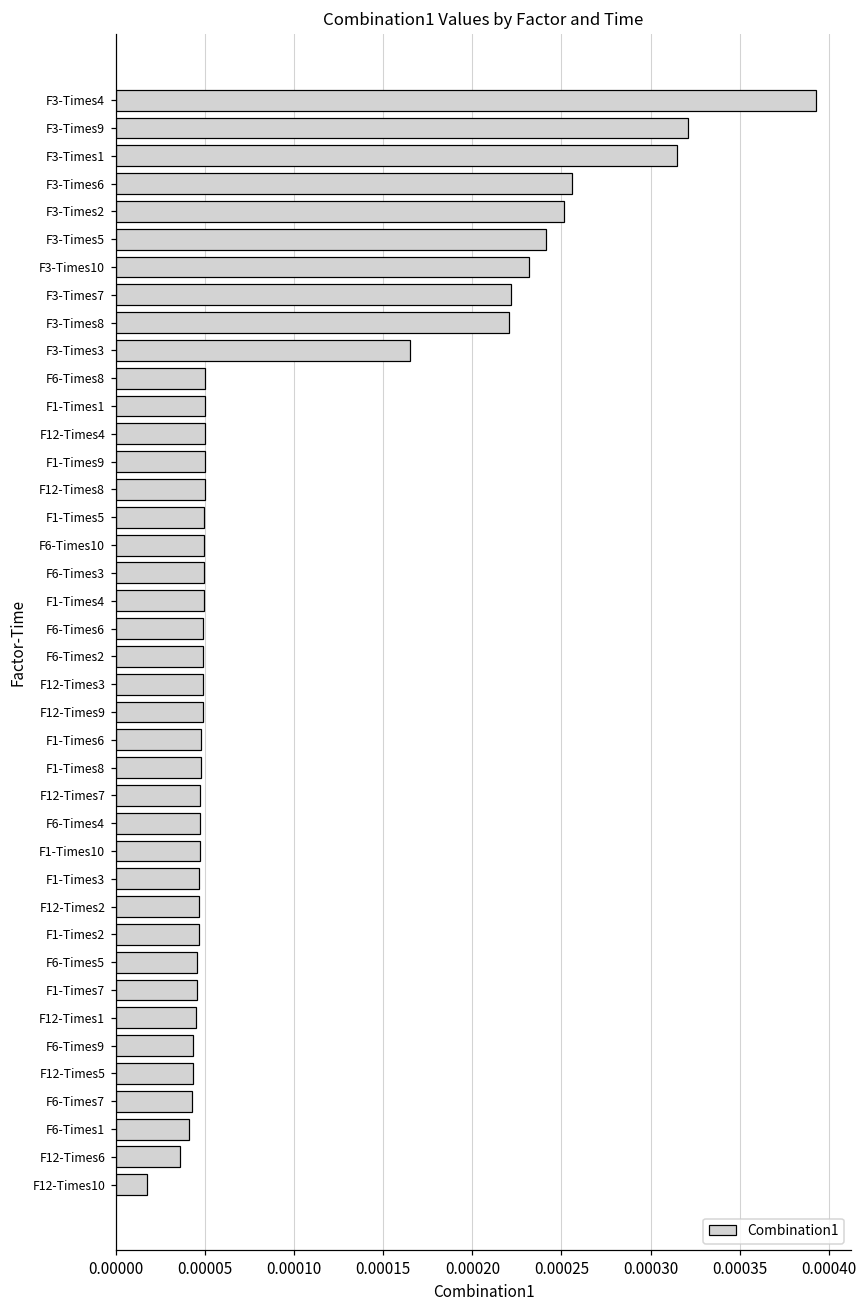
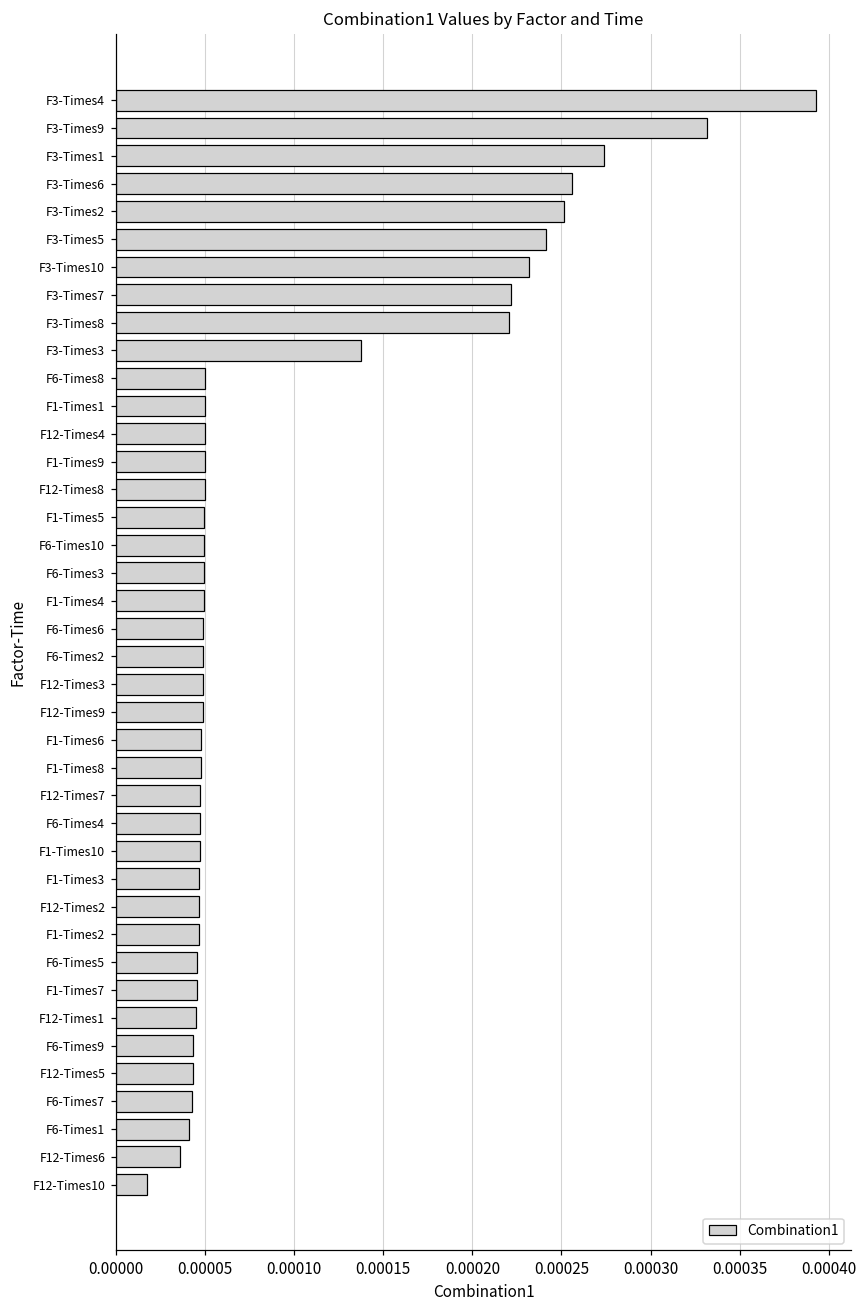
F3-Times9: 0.000321 -> 0.000332
F3-Times1: 0.000315 -> 0.000274
F3-Times3: 0.000165 -> 0.000137
